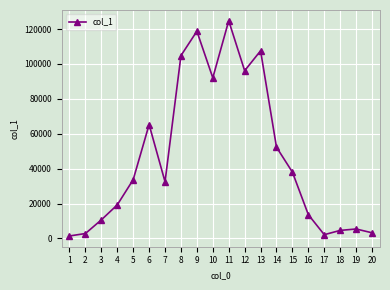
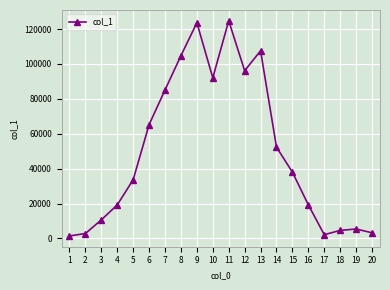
7: 32000 -> 85000
9: 119000 -> 124000
16: 14000 -> 19000
